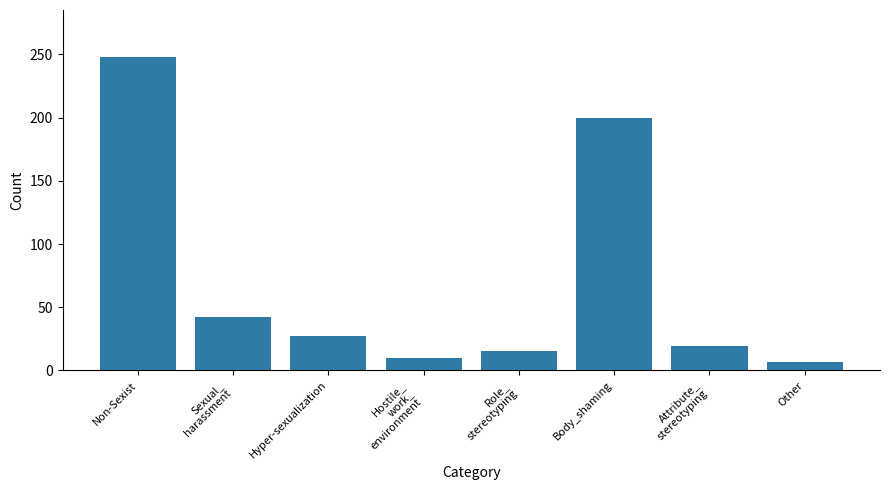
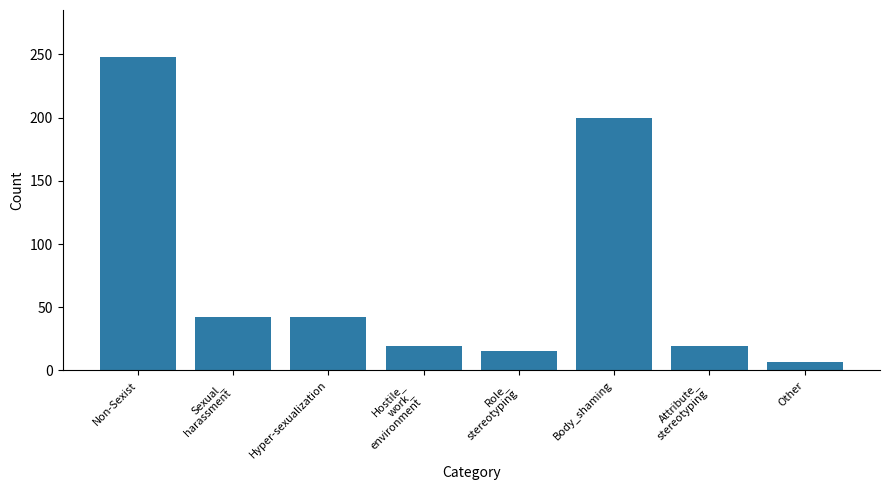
Hyper-sexualization: 27 -> 42
Hostile_ work_ environment: 10 -> 19
